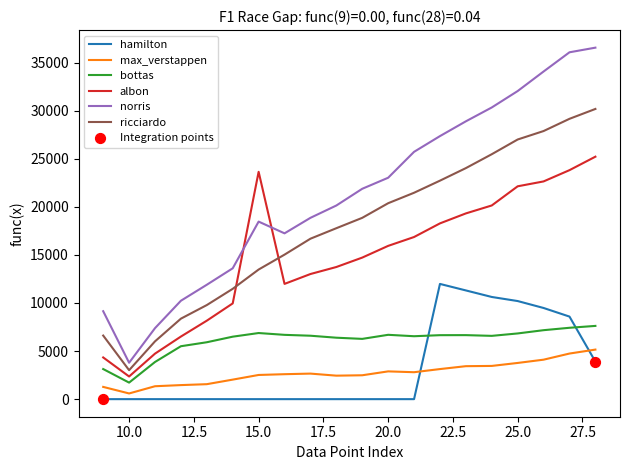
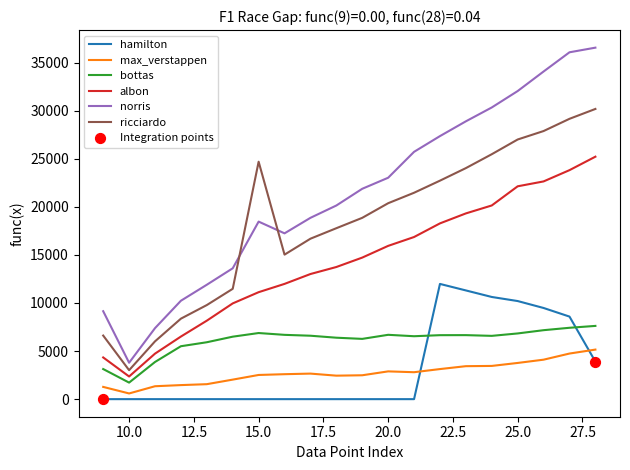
albon, 15.0: 24000 -> 11000
ricciardo, 15.0: 13000 -> 25000
